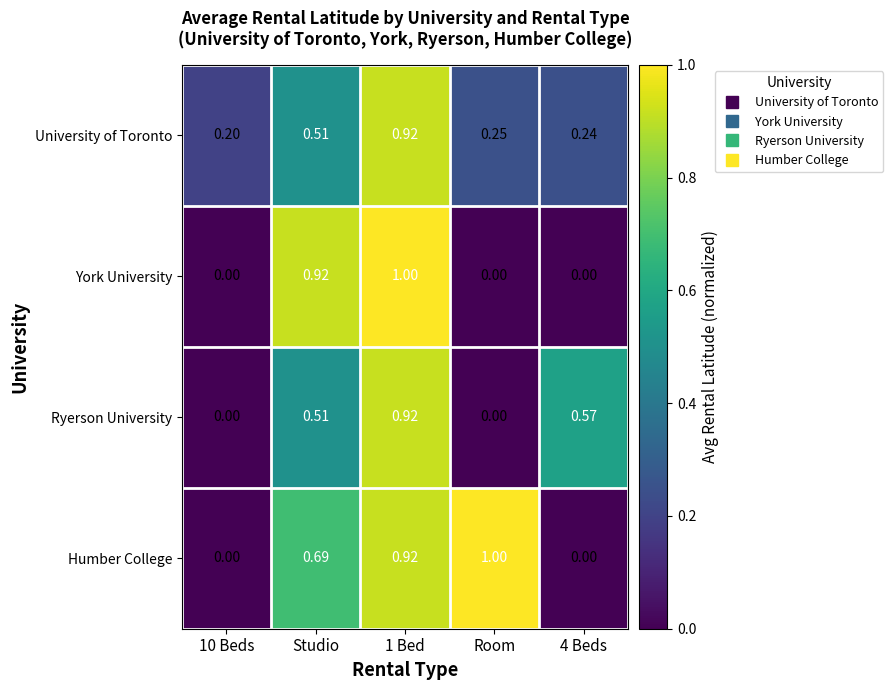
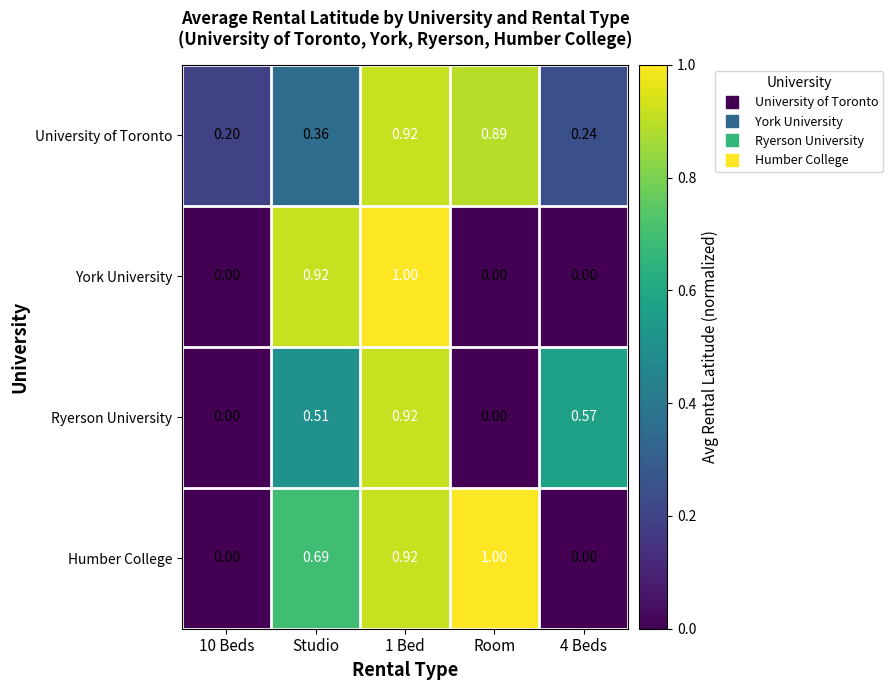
University of Toronto, Studio: 0.51 -> 0.36
University of Toronto, Room: 0.25 -> 0.89
